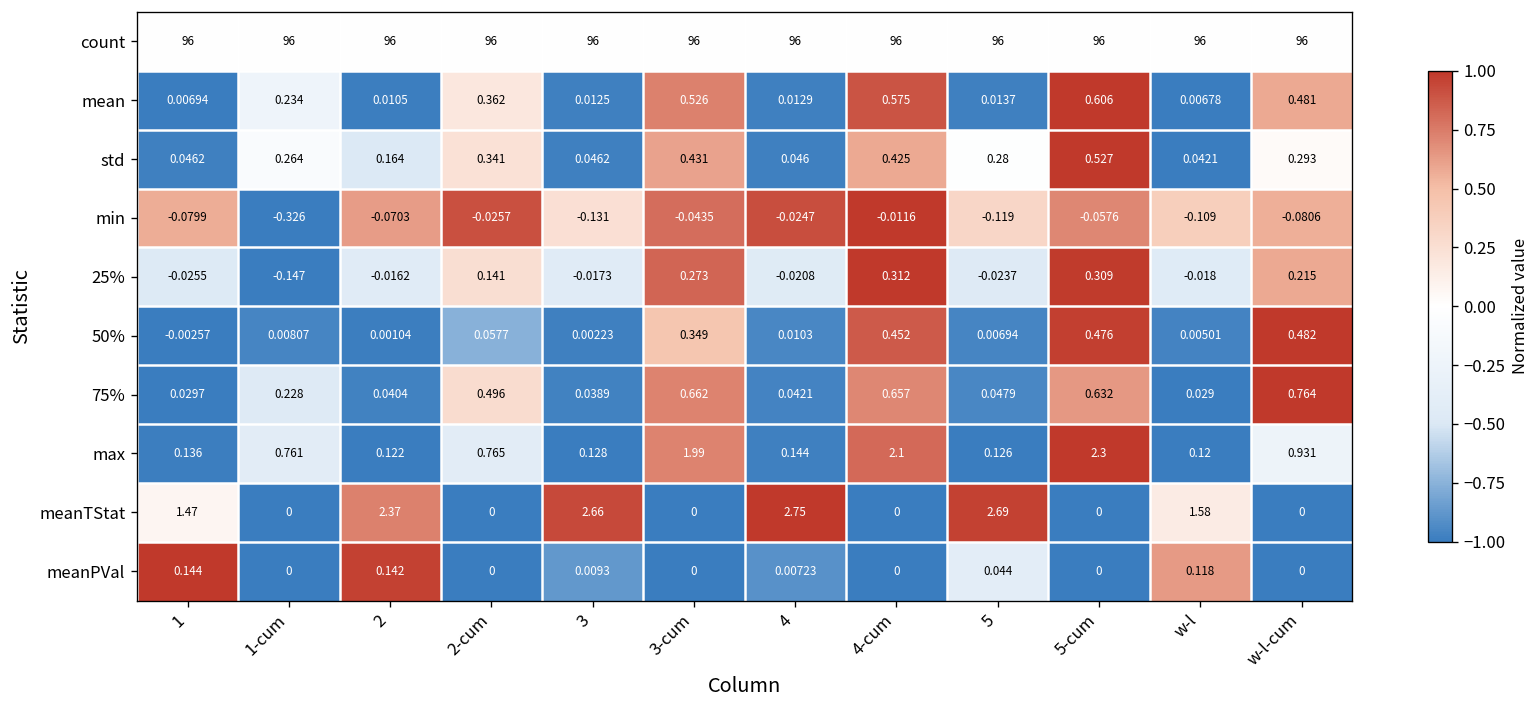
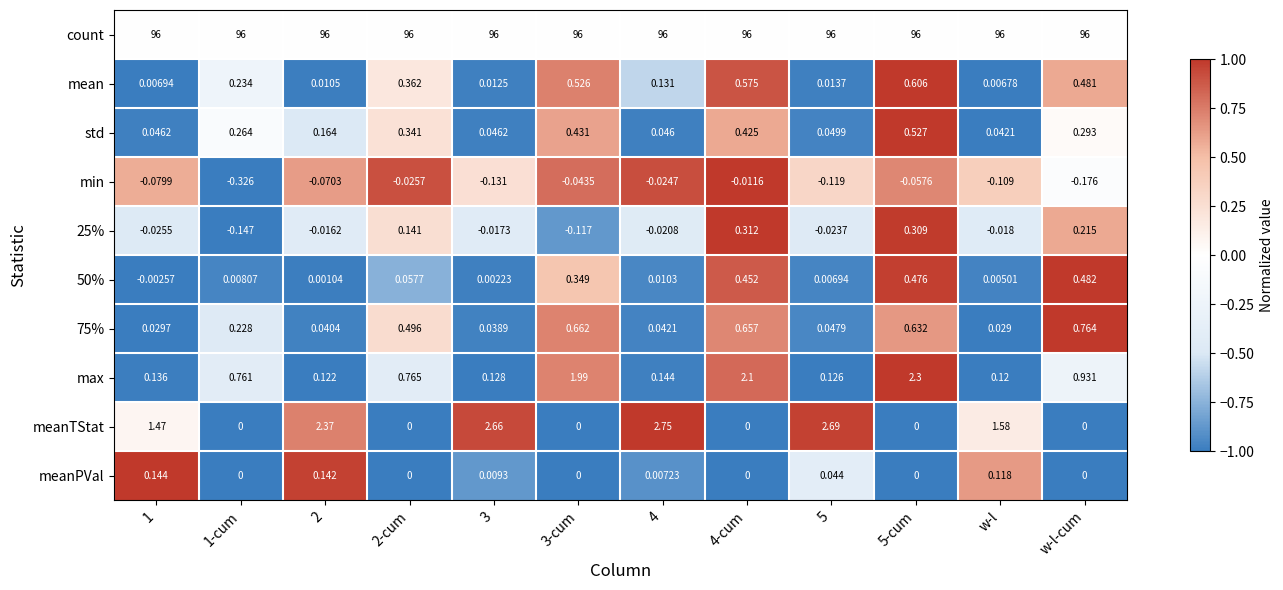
mean, 4: 0.0129 -> 0.131
std, 5: 0.28 -> 0.0499
min, w-l-cum: -0.0806 -> -0.176
25%, 3-cum: 0.273 -> -0.117
